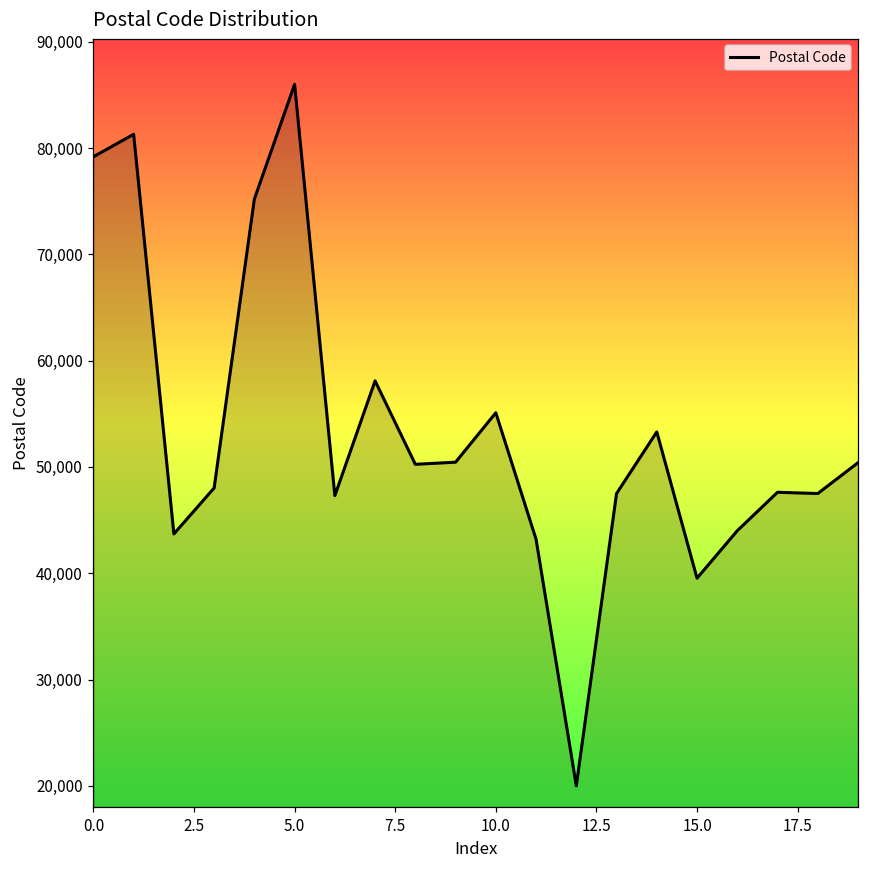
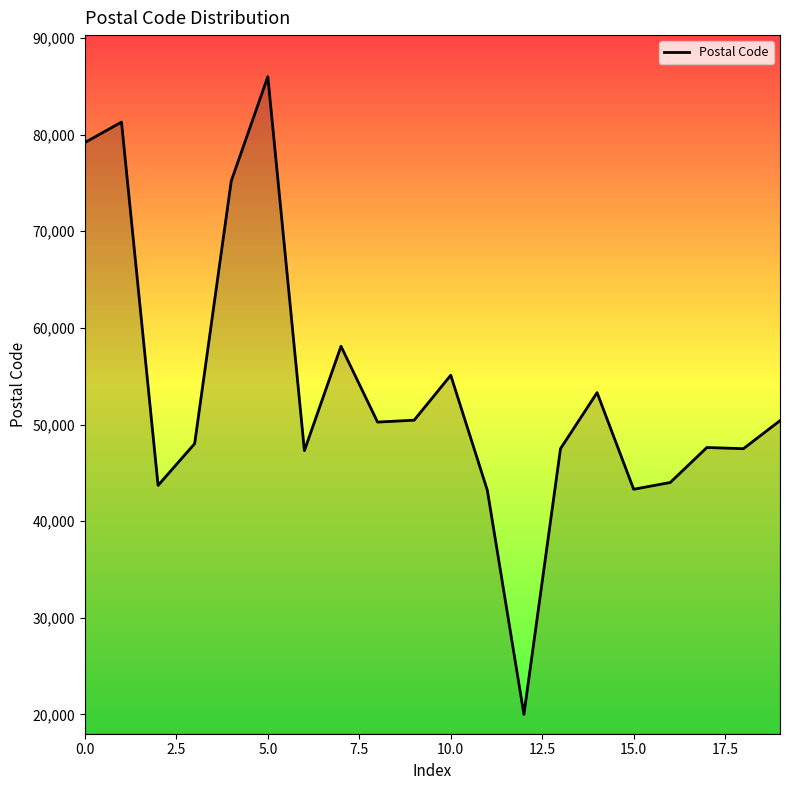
15.0: 40,000 -> 43,000
